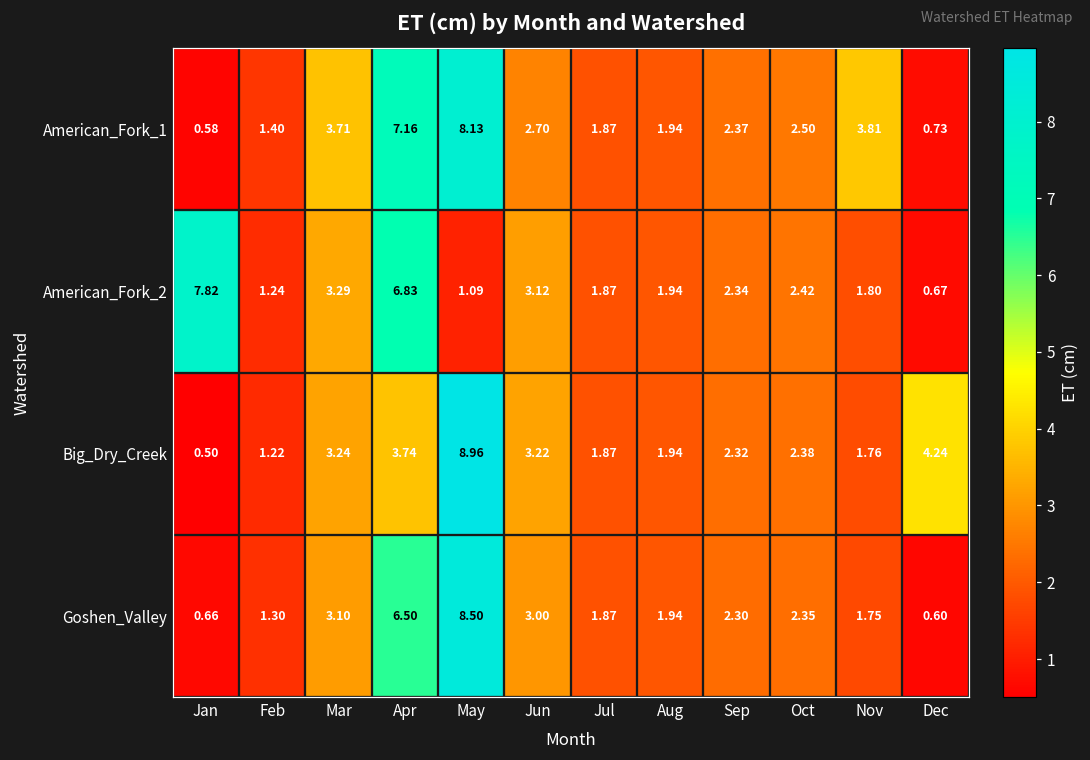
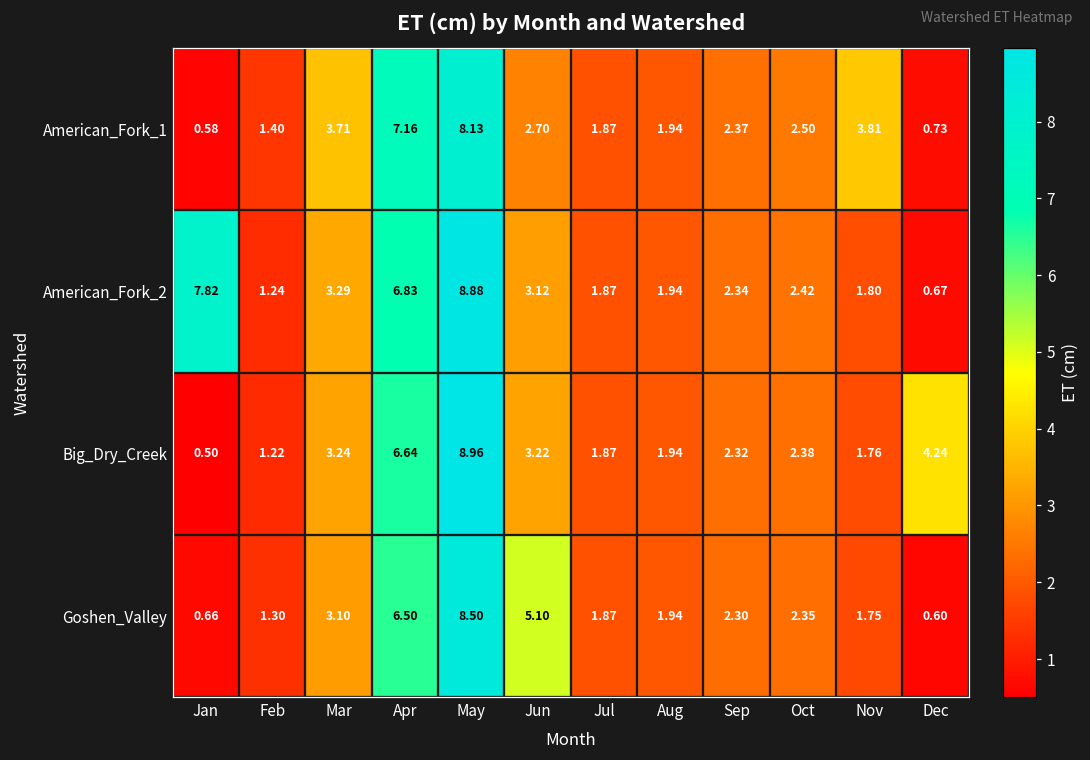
American_Fork_2, May: 1.09 -> 8.88
Big_Dry_Creek, Apr: 3.74 -> 6.64
Goshen_Valley, Jun: 3.00 -> 5.10
